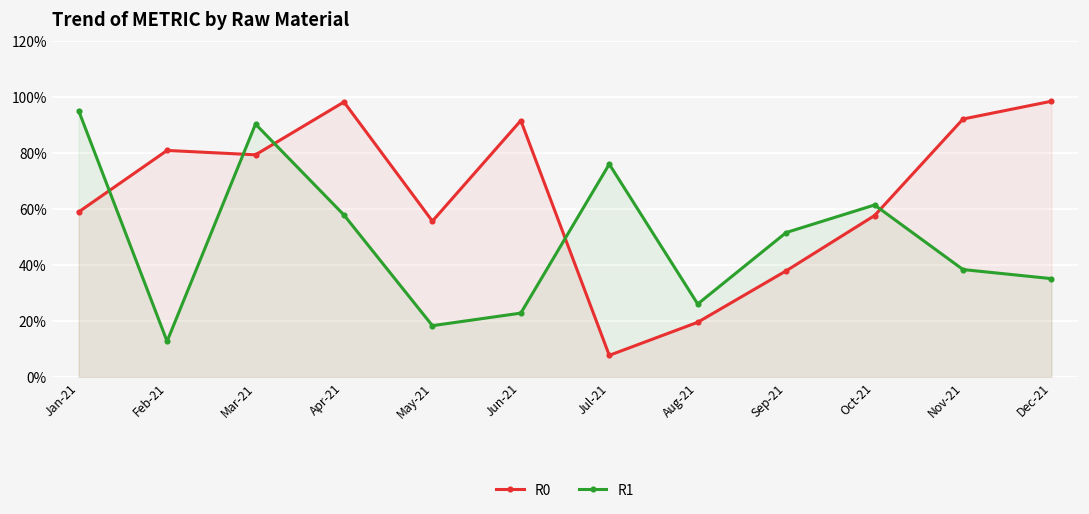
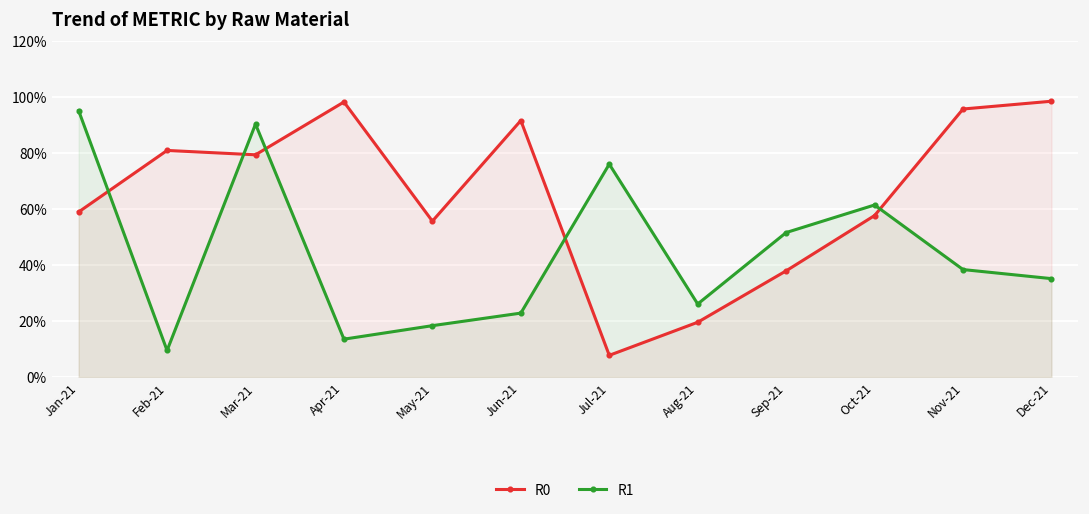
R1, Feb-21: 13% -> 9%
R1, Apr-21: 58% -> 13%
R0, Nov-21: 92% -> 96%
